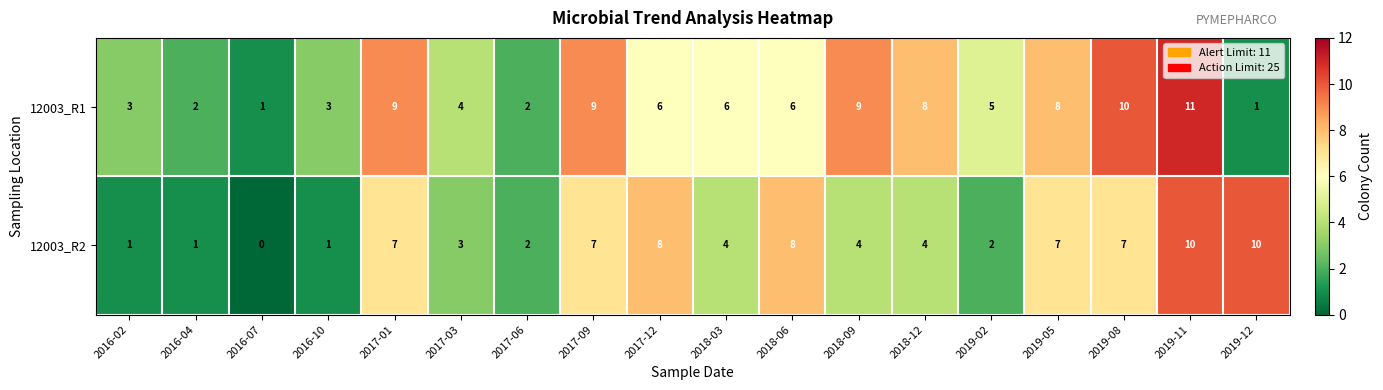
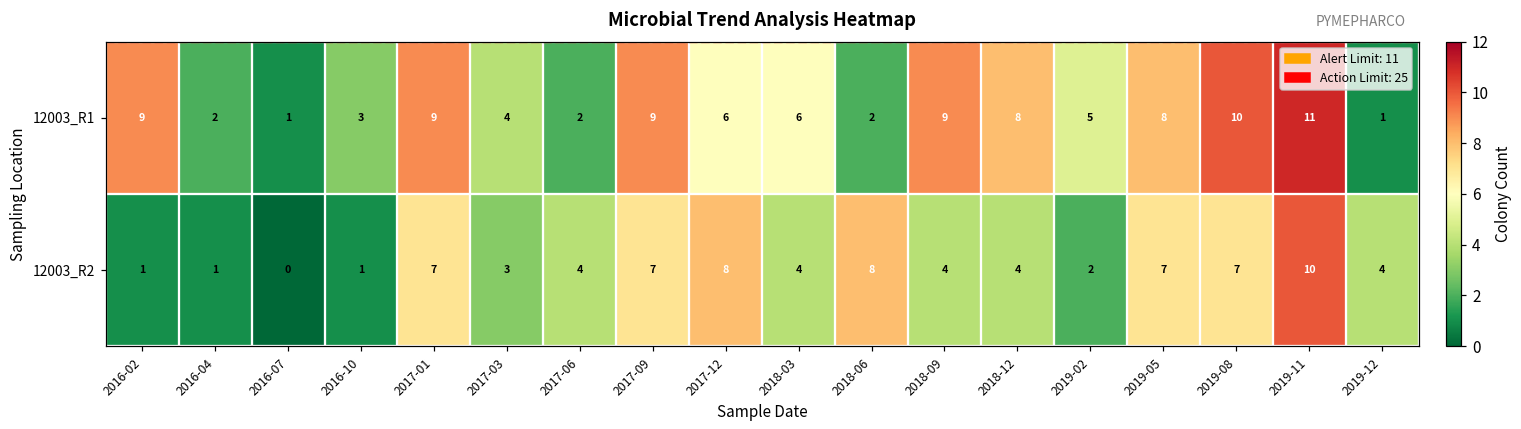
12003_R1, 2016-02: 3 -> 9
12003_R1, 2018-06: 6 -> 2
12003_R2, 2017-06: 2 -> 4
12003_R2, 2019-12: 10 -> 4
